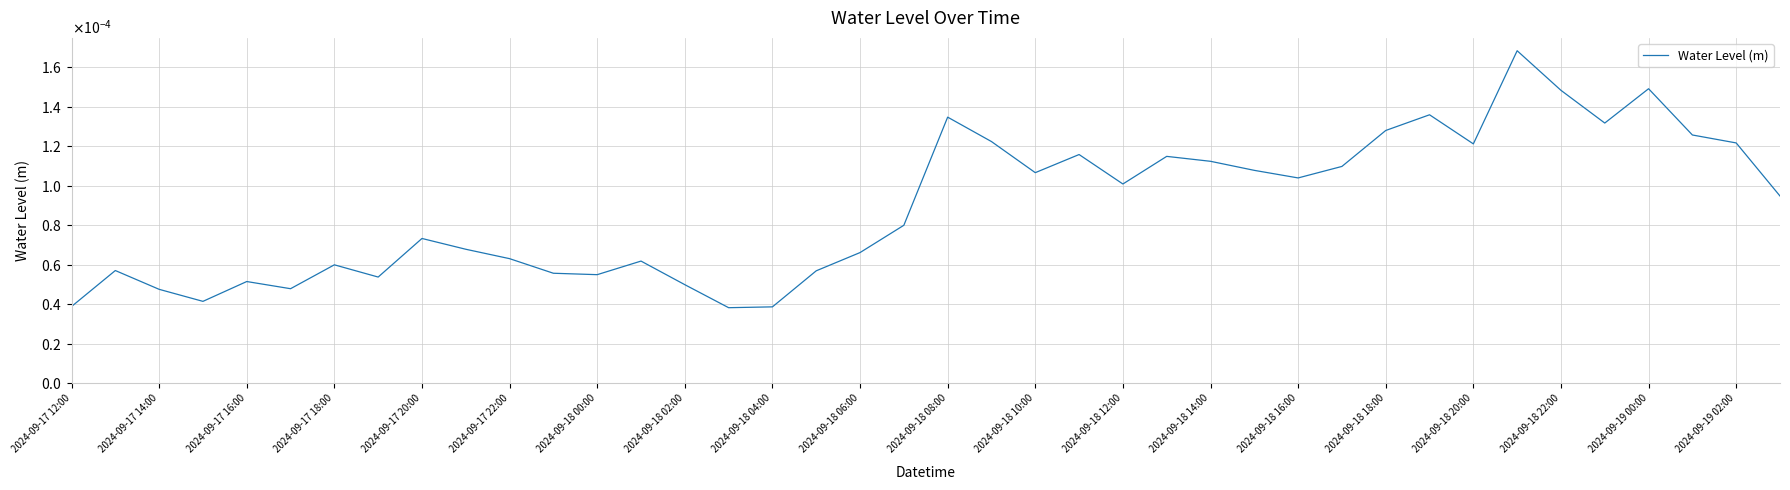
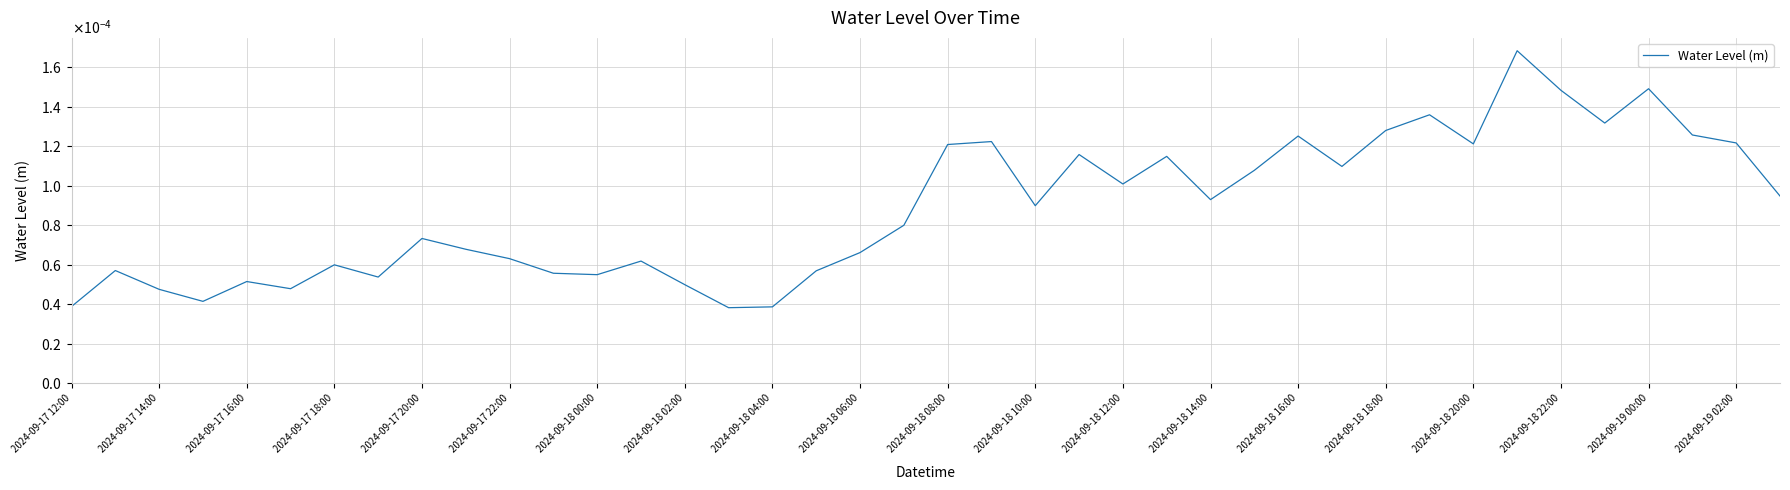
2024-09-18 08:00: 0.000135 -> 0.000121
2024-09-18 10:00: 0.000107 -> 0.000090
2024-09-18 14:00: 0.000112 -> 0.000093
2024-09-18 16:00: 0.000104 -> 0.000125
